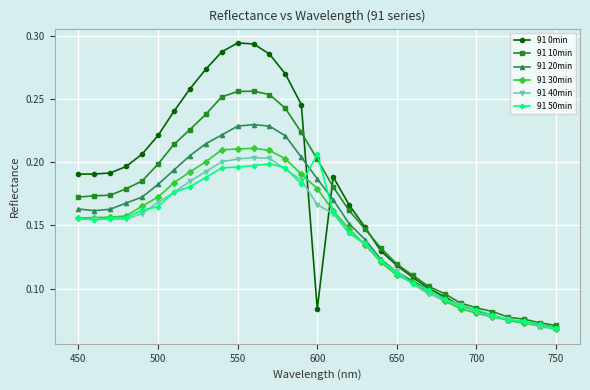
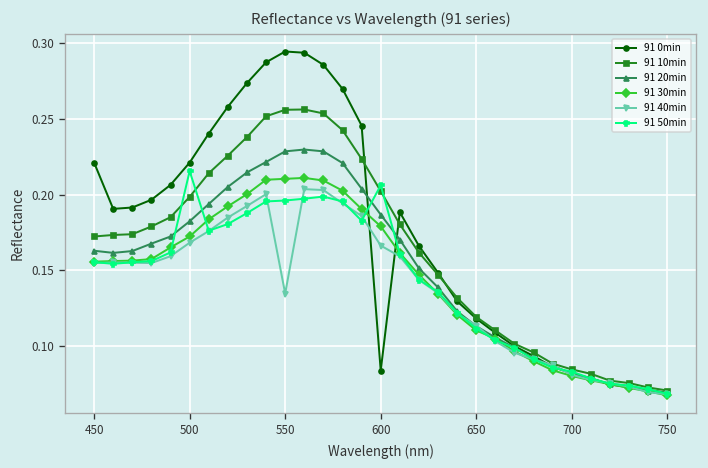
91 0min, 450: 0.191 -> 0.221
91 50min, 500: 0.165 -> 0.216
91 40min, 550: 0.203 -> 0.135
